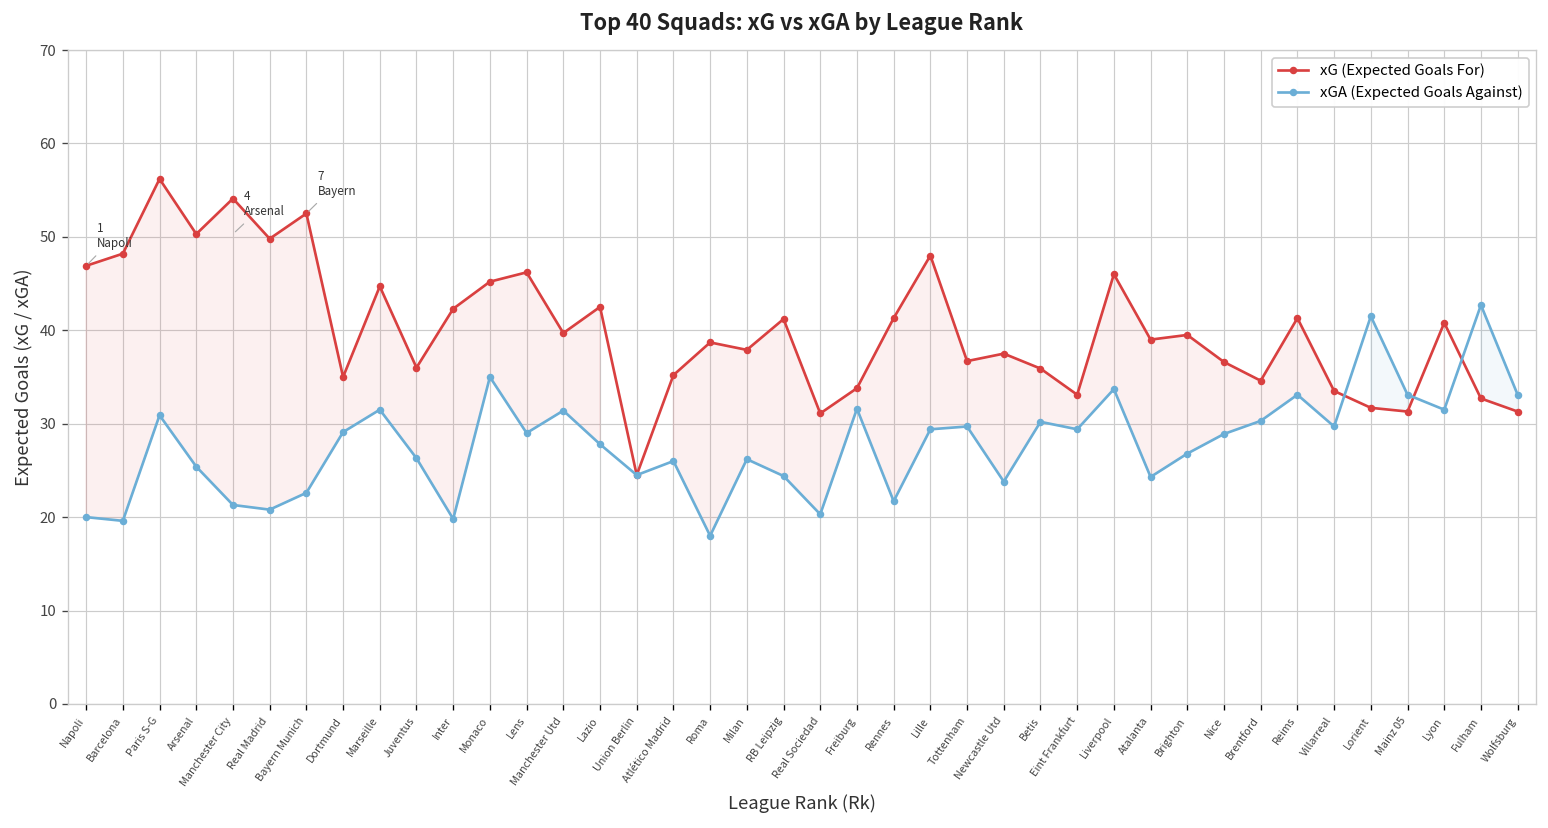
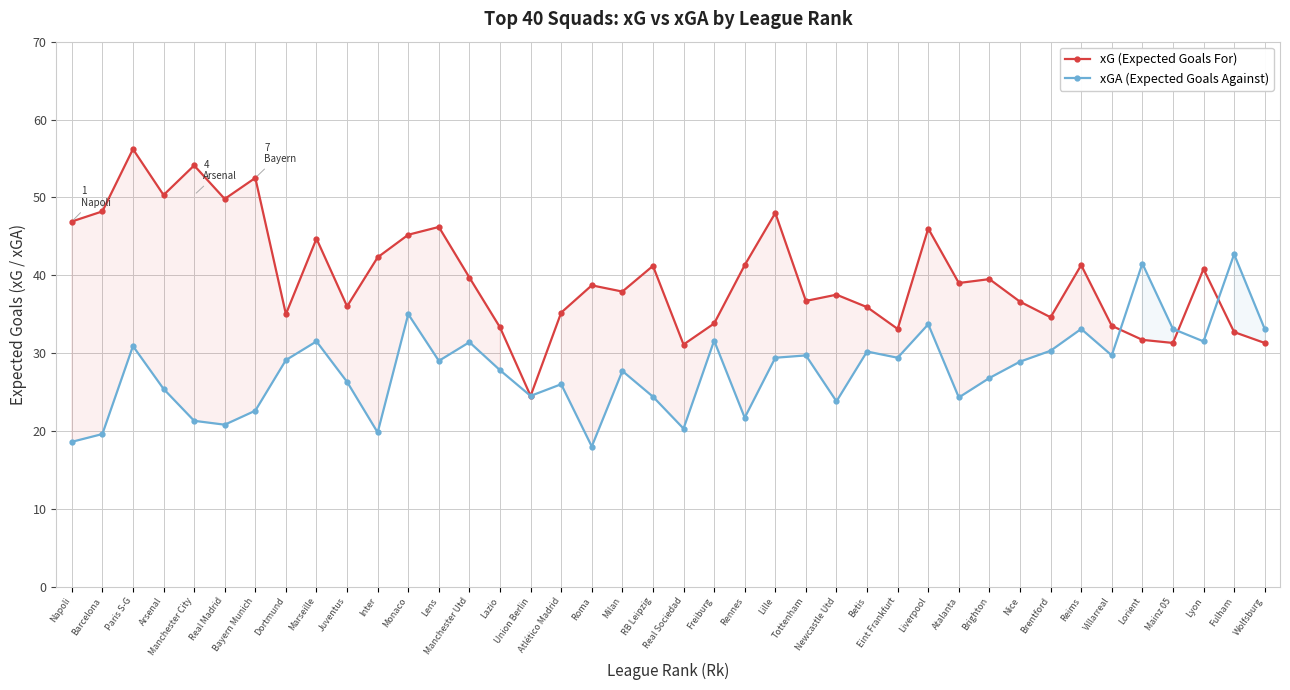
xGA (Expected Goals Against), Napoli: 20 -> 19
xG (Expected Goals For), Lazio: 43 -> 33
xGA (Expected Goals Against), Milan: 26 -> 28
